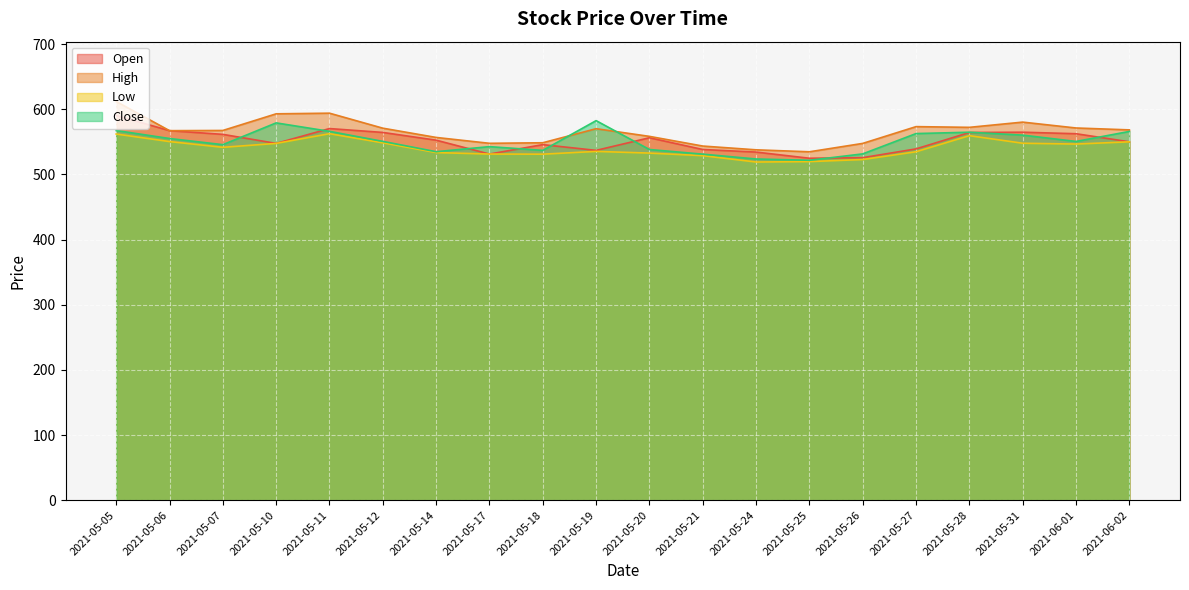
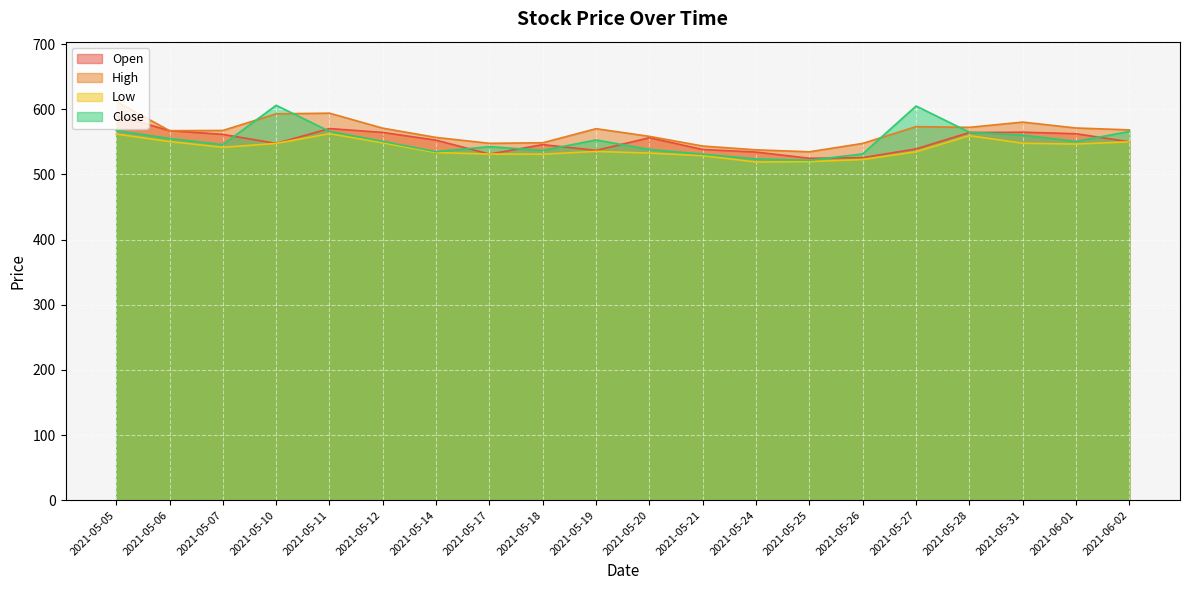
Close, 2021-05-10: 580 -> 610
Close, 2021-05-19: 580 -> 550
Close, 2021-05-27: 560 -> 600
